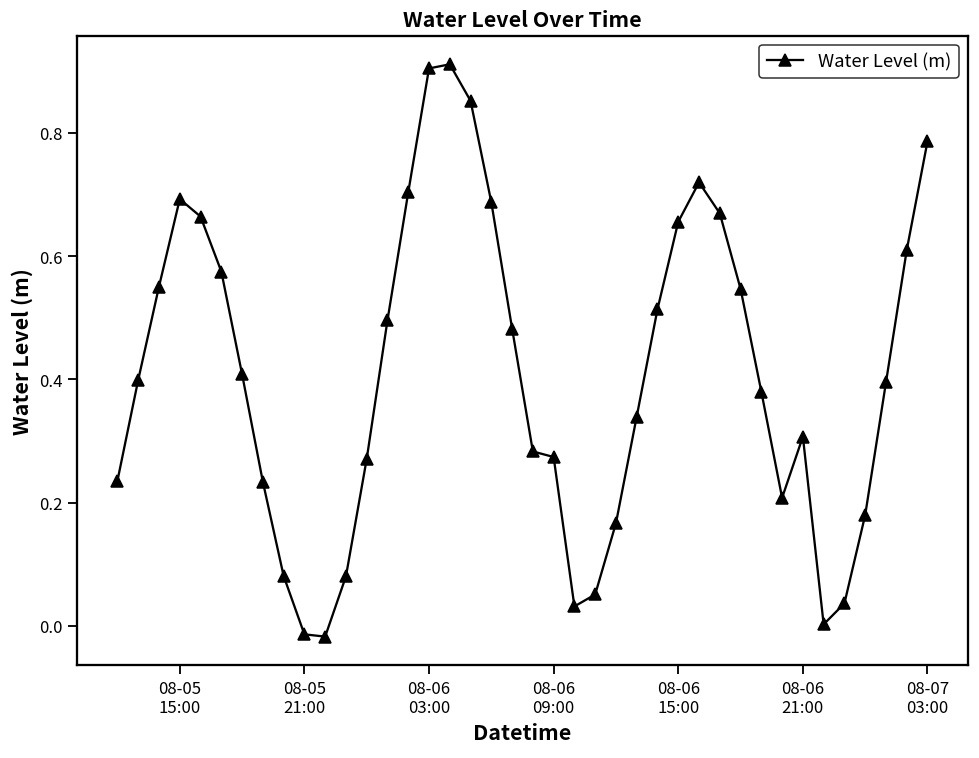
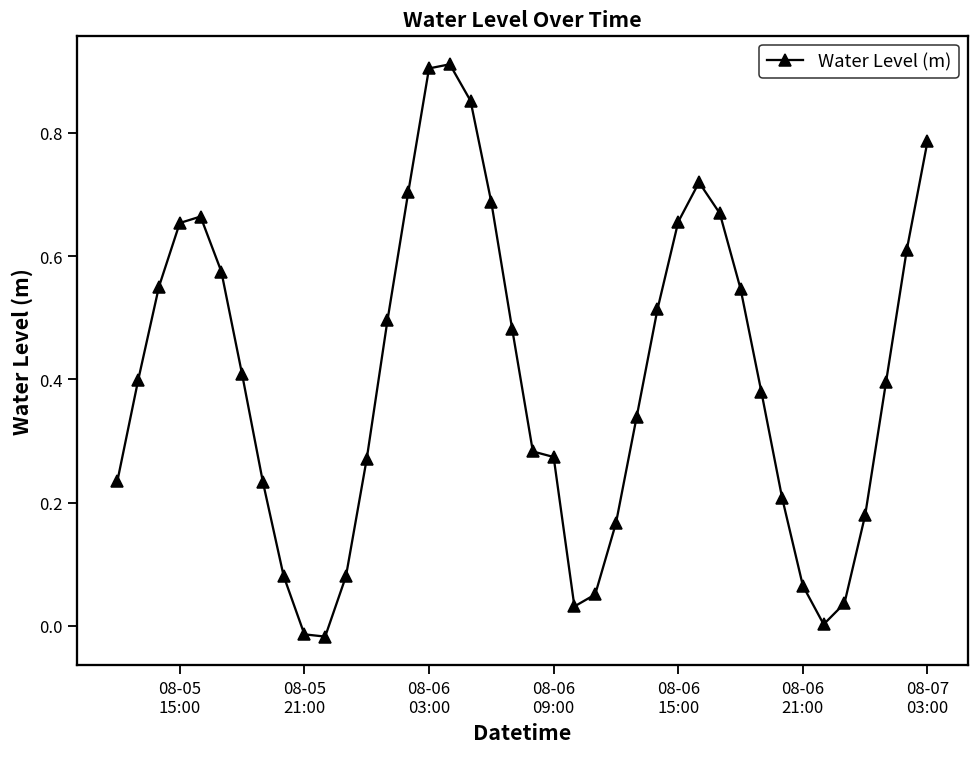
08-05 15:00: 0.69 -> 0.65
08-06 21:00: 0.31 -> 0.07
